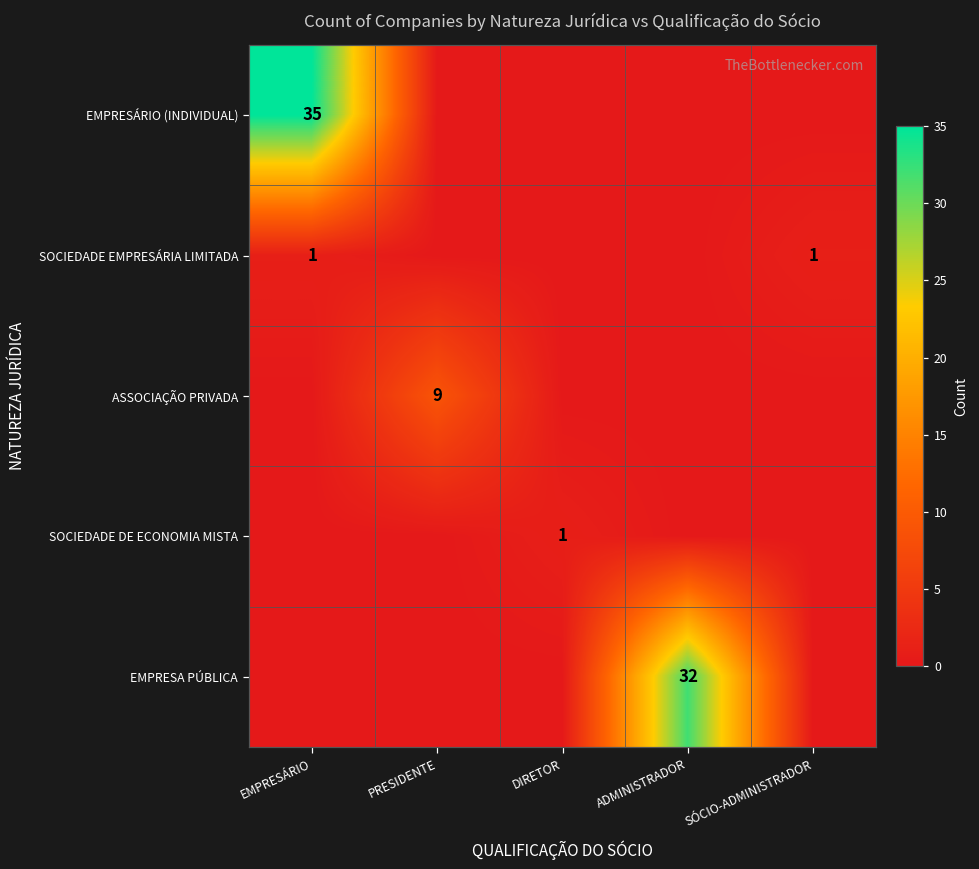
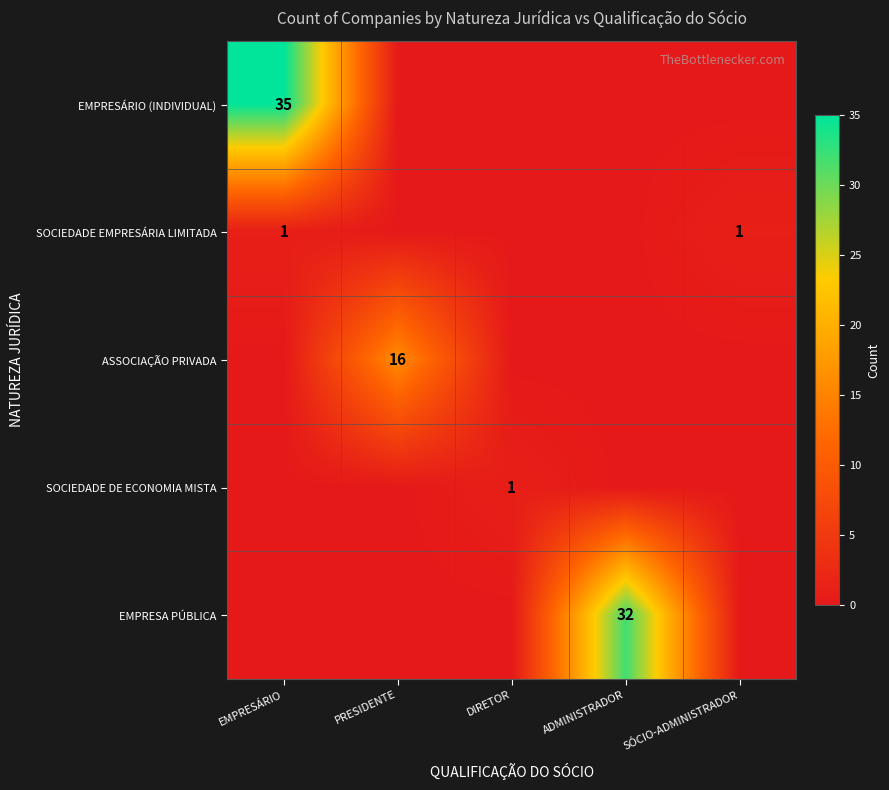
ASSOCIAÇÃO PRIVADA, PRESIDENTE: 9 -> 16
